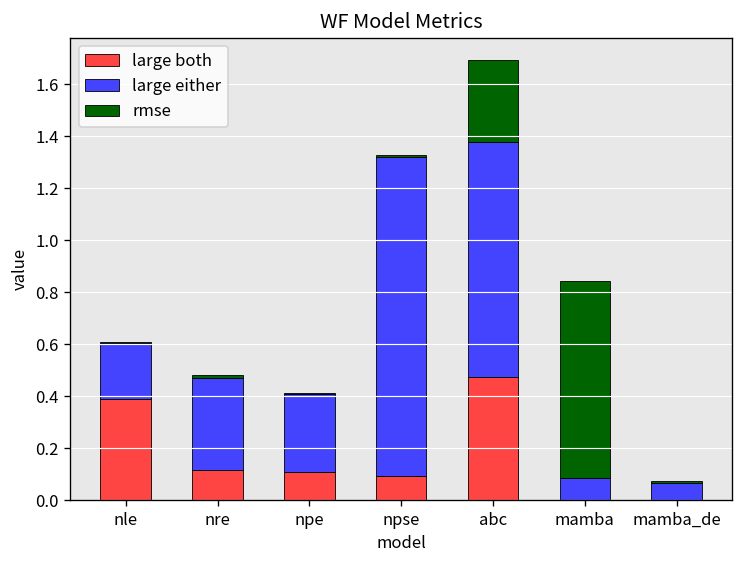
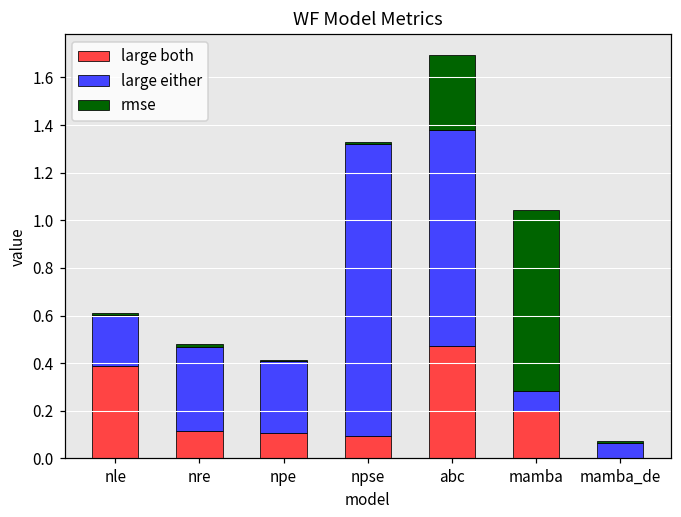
large both, mamba: 0.0 -> 0.2
